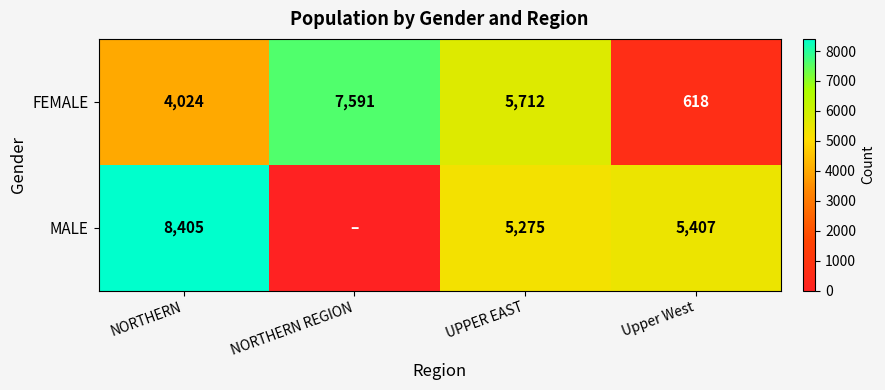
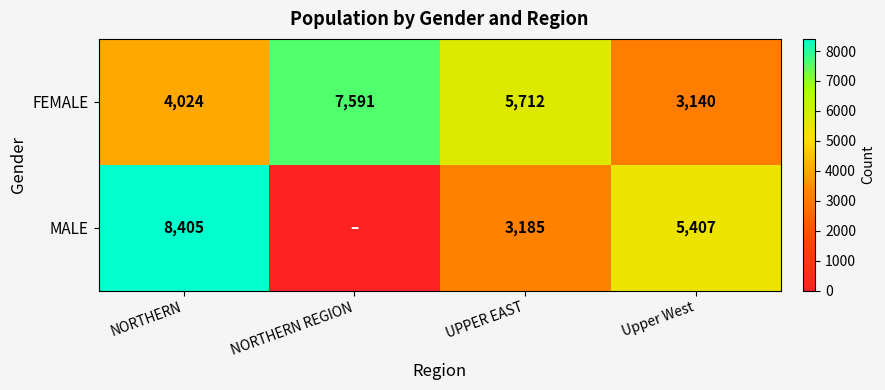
FEMALE, Upper West: 618 -> 3,140
MALE, UPPER EAST: 5,275 -> 3,185
